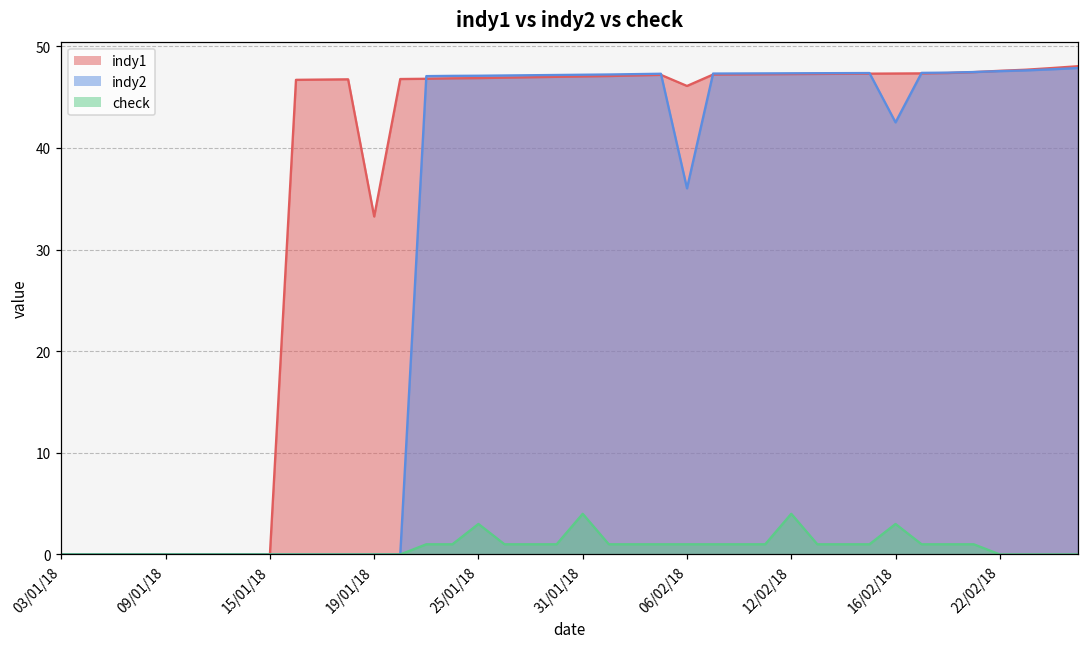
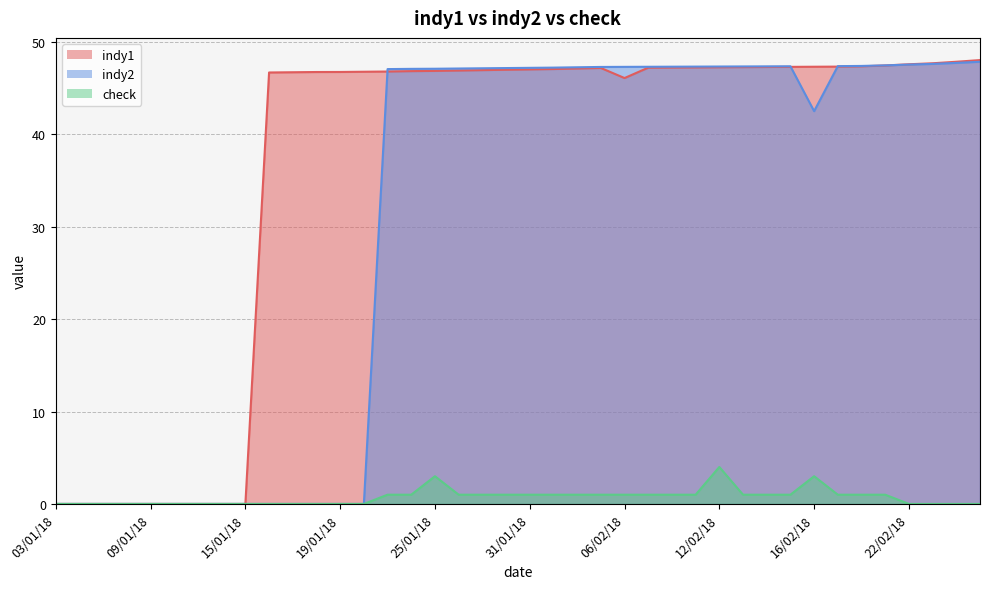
indy1, 19/01/18: 33 -> 47
check, 31/01/18: 4 -> 1
indy2, 06/02/18: 36 -> 47
